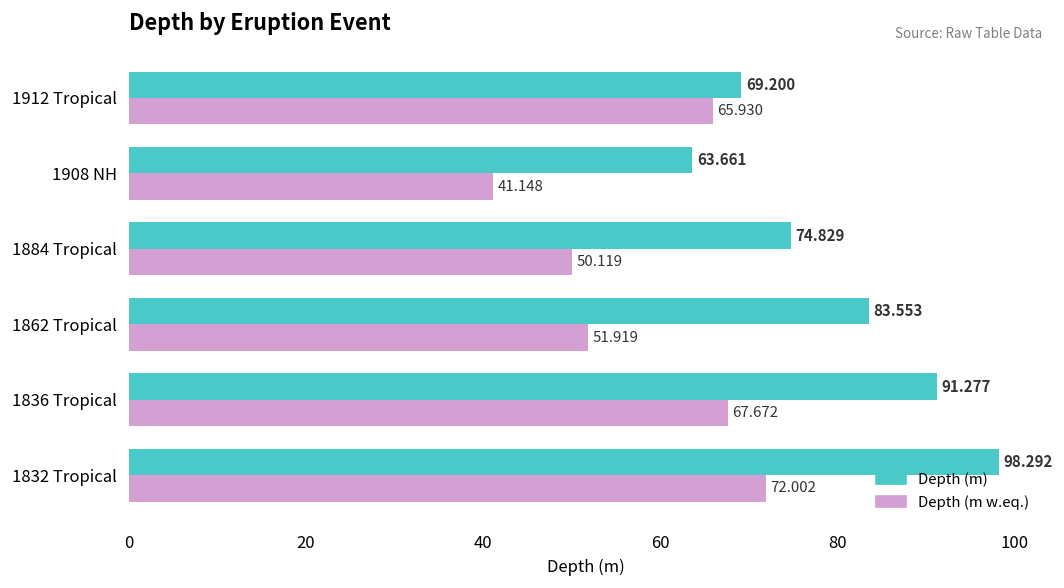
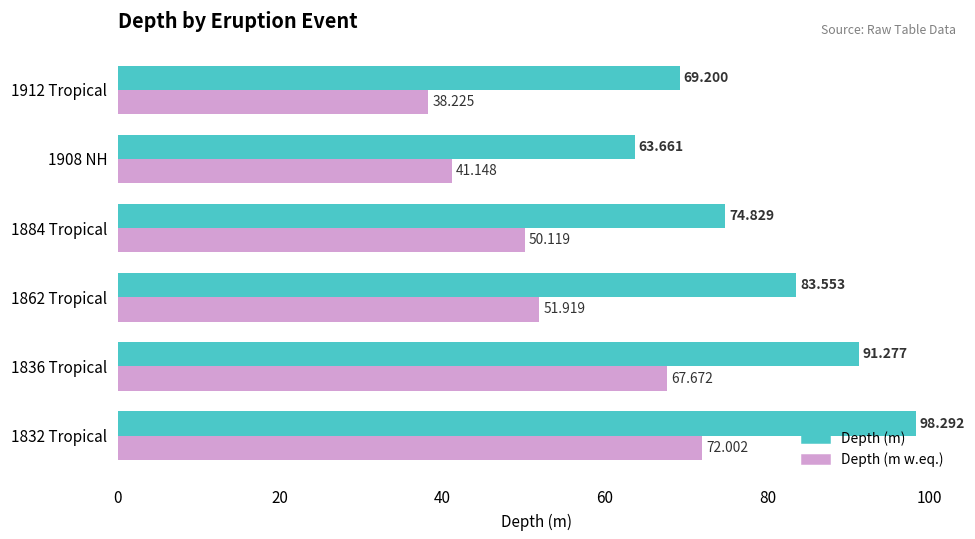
Depth (m w.eq.), 1912 Tropical: 65.930 -> 38.225
